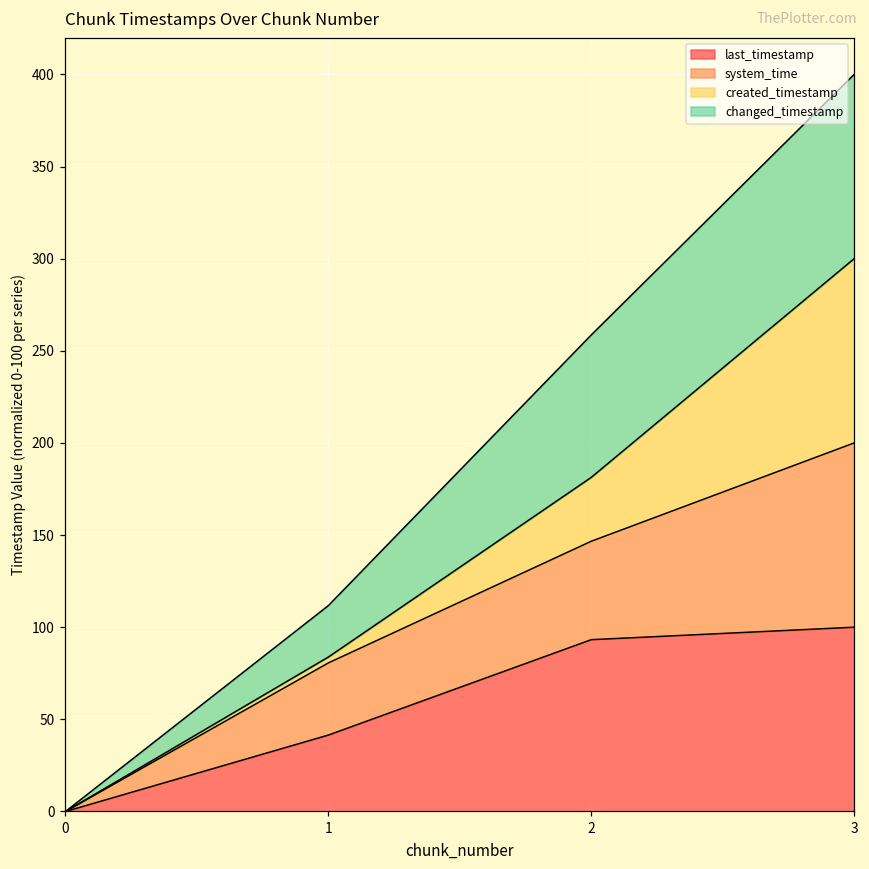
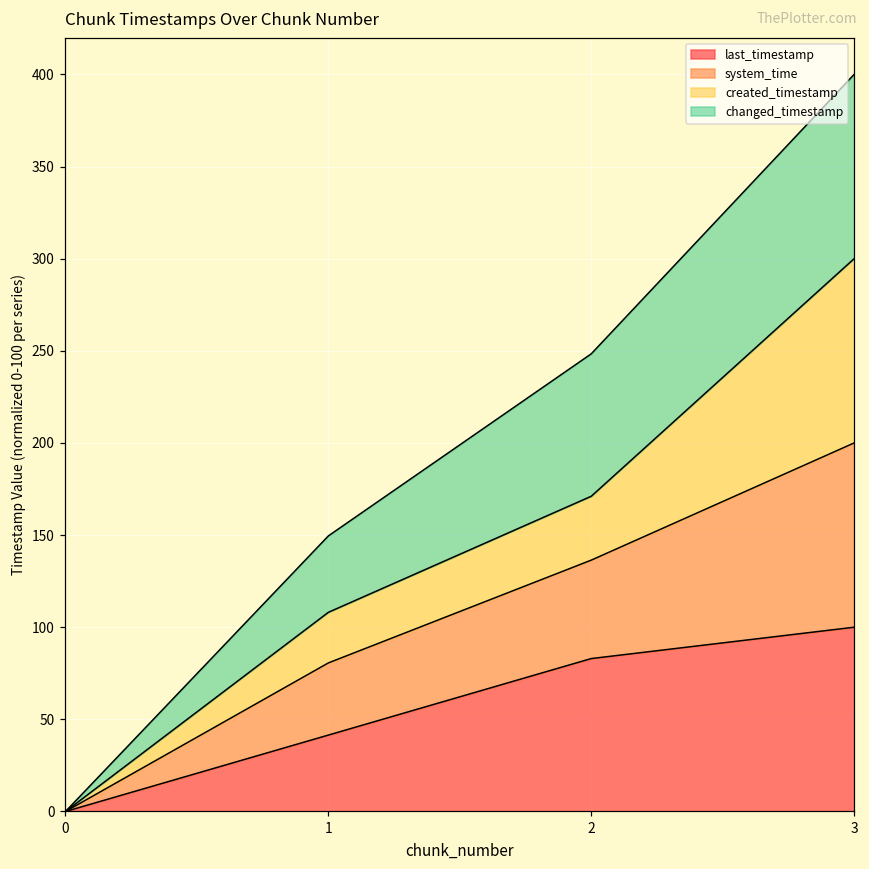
created_timestamp, 1: 3 -> 27
changed_timestamp, 1: 28 -> 41
last_timestamp, 2: 93 -> 83
